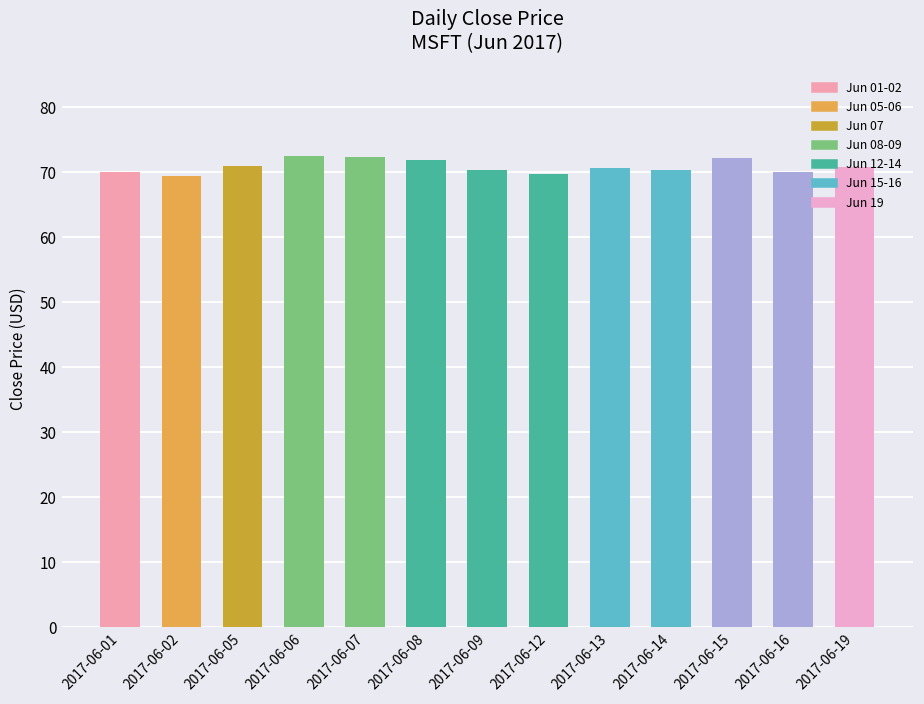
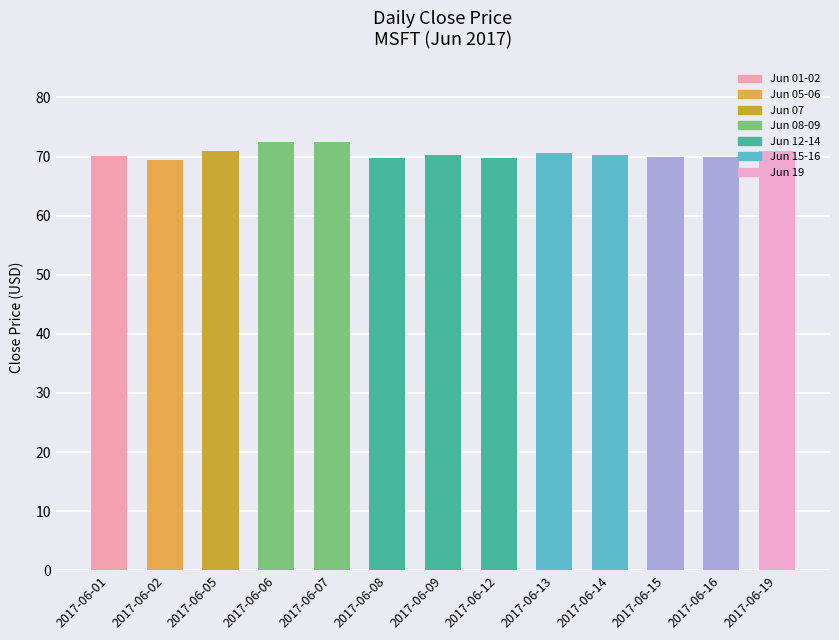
2017-06-08: 72 -> 70
2017-06-15: 72 -> 70
